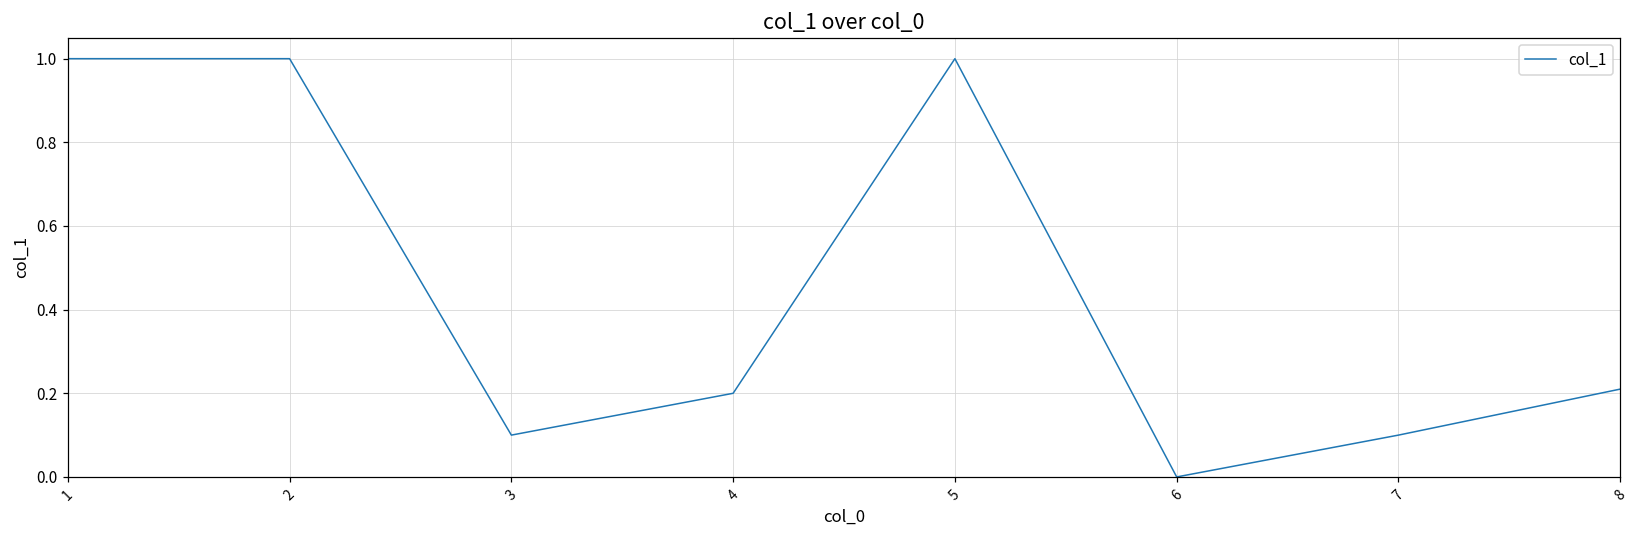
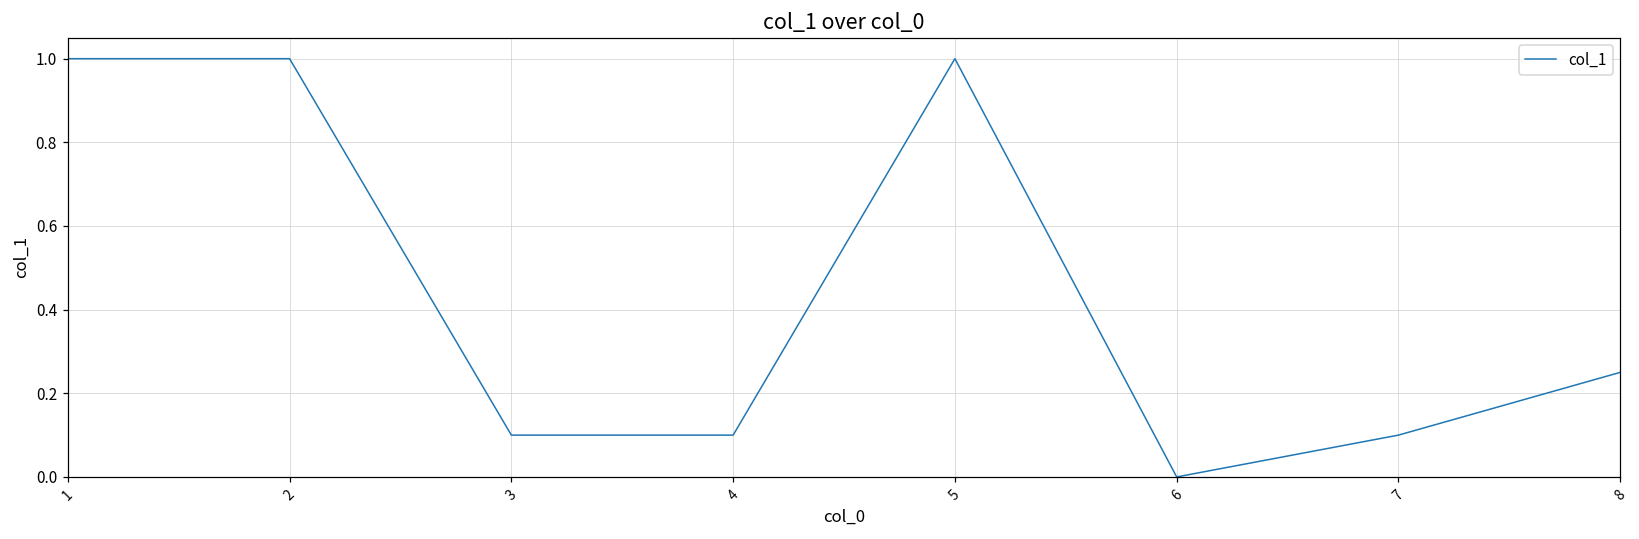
4: 0.2 -> 0.1
8: 0.21 -> 0.25
